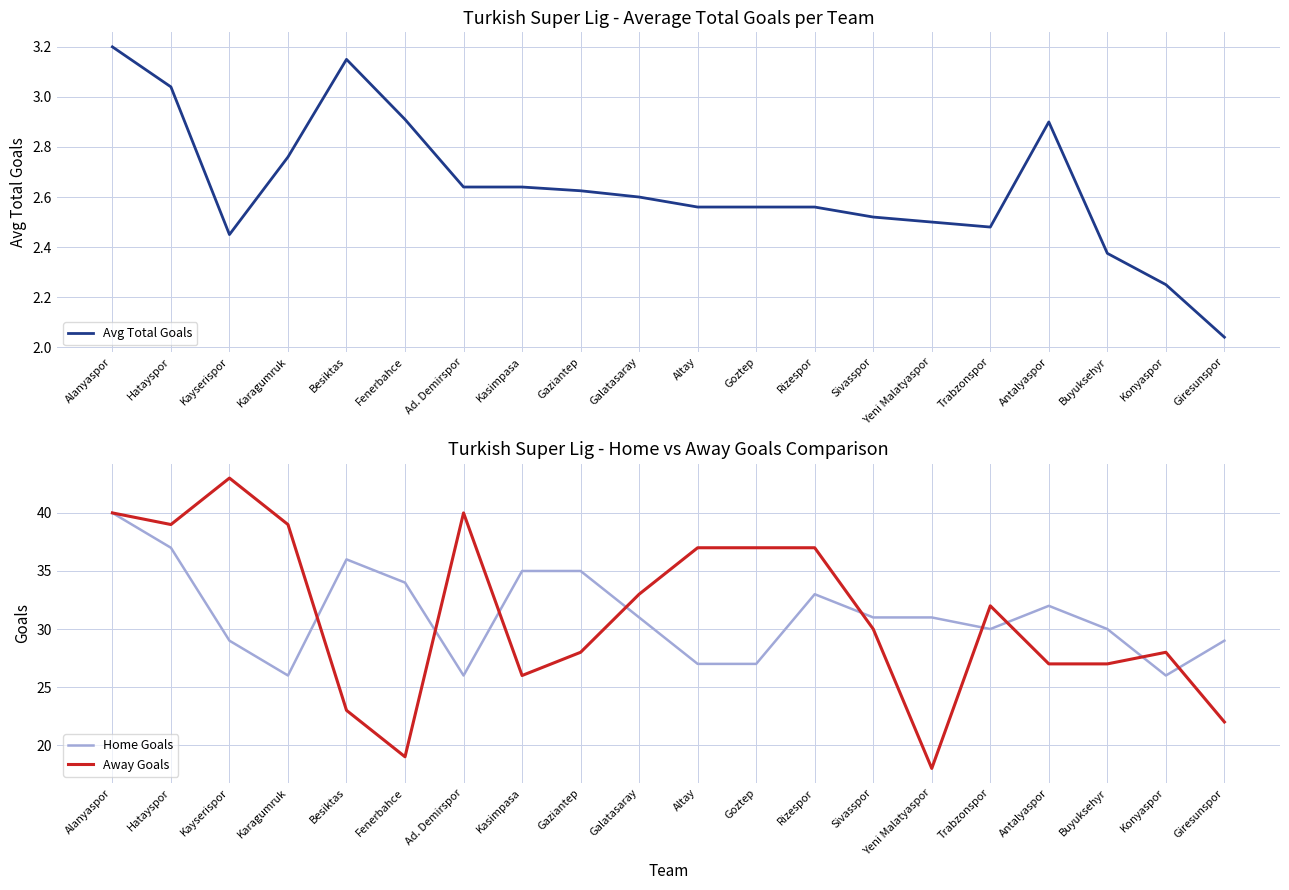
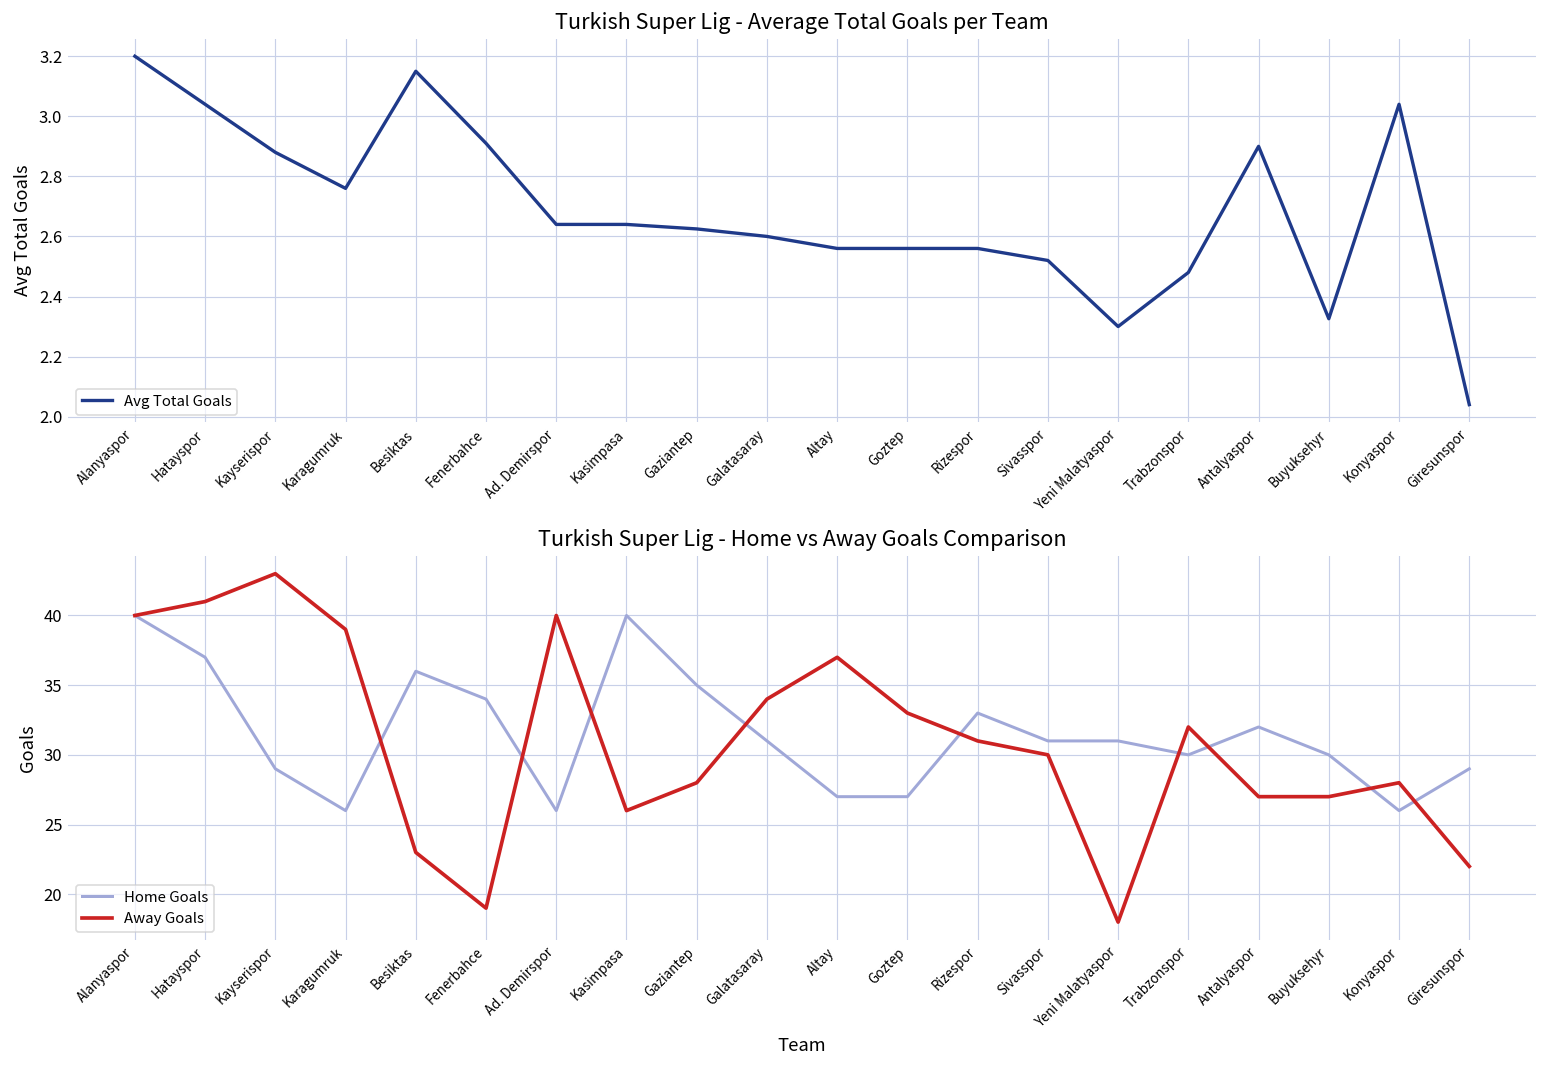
Turkish Super Lig - Average Total Goals per Team, Kayserispor: 2.45 -> 2.88
Turkish Super Lig - Average Total Goals per Team, Yeni Malatyaspor: 2.5 -> 2.3
Turkish Super Lig - Average Total Goals per Team, Buyuksehyr: 2.38 -> 2.33
Turkish Super Lig - Average Total Goals per Team, Konyaspor: 2.25 -> 3.04
Turkish Super Lig - Home vs Away Goals Comparison, Away Goals, Hatayspor: 39 -> 41
Turkish Super Lig - Home vs Away Goals Comparison, Home Goals, Kasimpasa: 35 -> 40
Turkish Super Lig - Home vs Away Goals Comparison, Away Goals, Galatasaray: 33 -> 34
Turkish Super Lig - Home vs Away Goals Comparison, Away Goals, Goztep: 37 -> 33
Turkish Super Lig - Home vs Away Goals Comparison, Away Goals, Rizespor: 37 -> 31
